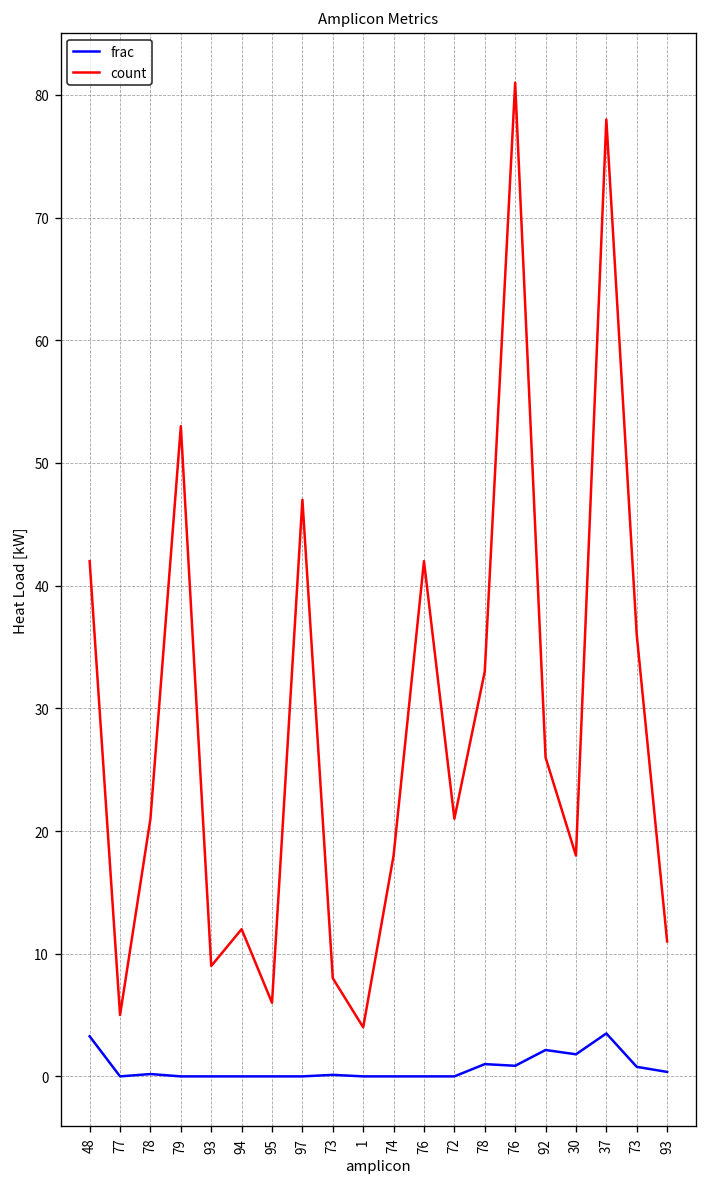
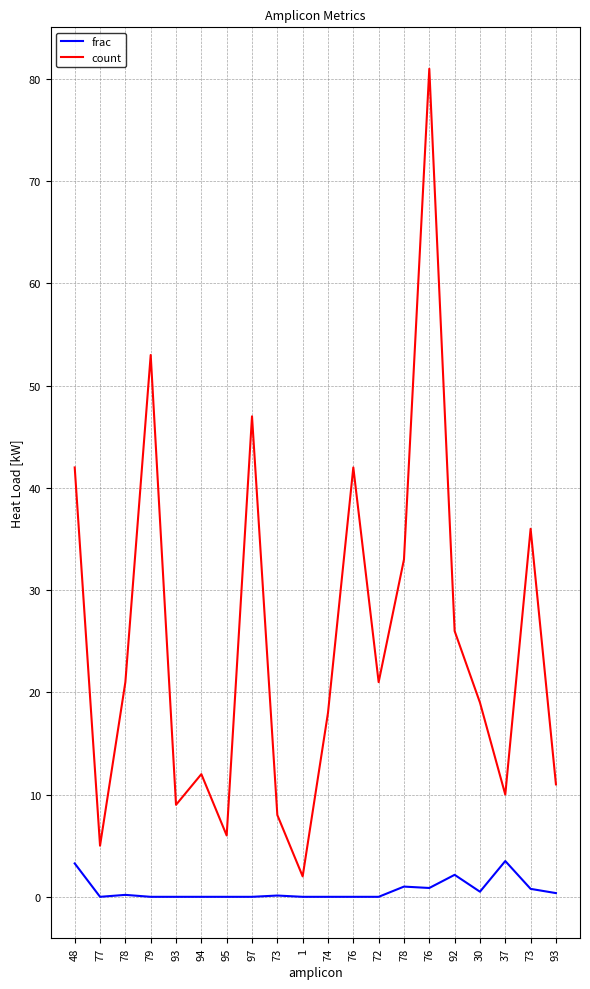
count, 1: 4 -> 2
frac, 30: 1.8 -> 0.5
count, 30: 18 -> 19
count, 37: 78 -> 10
